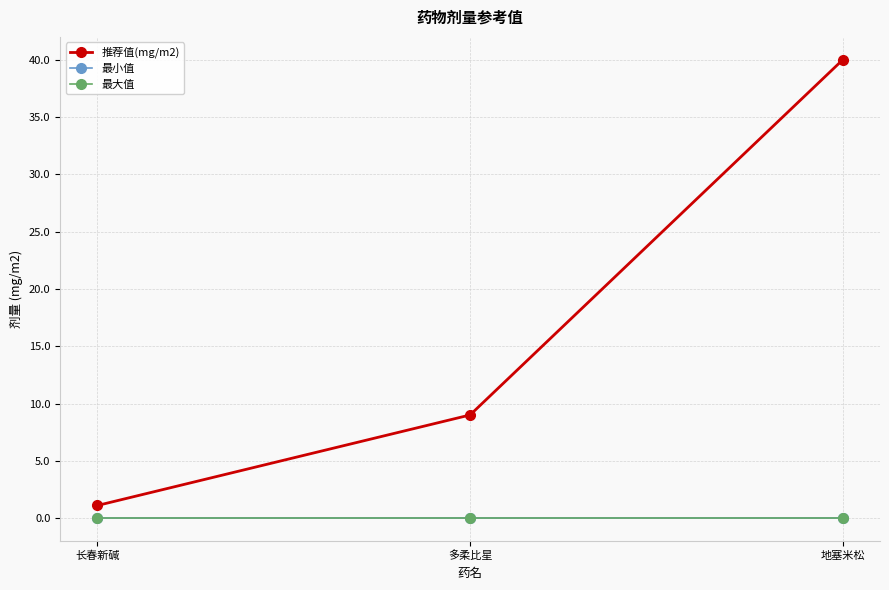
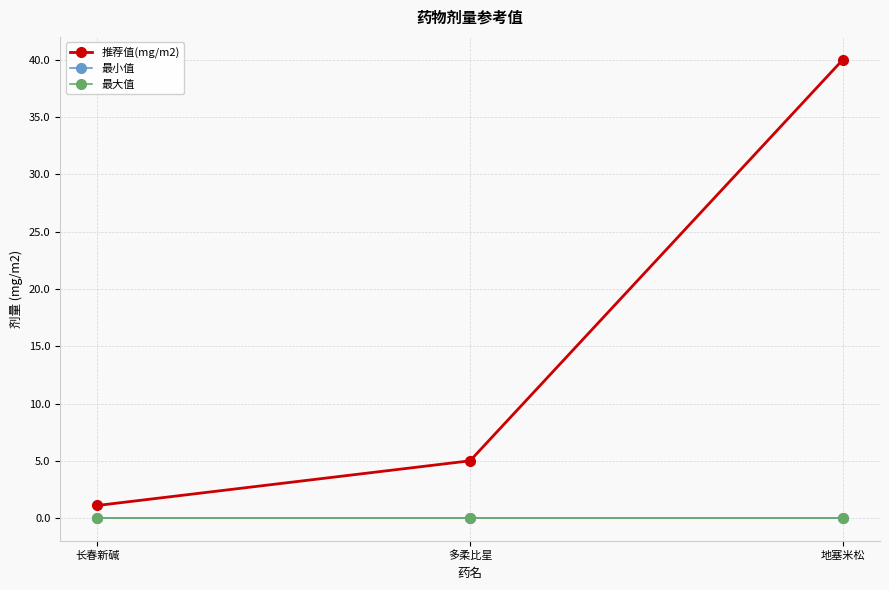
推荐值(mg/m2), 多柔比星: 9 -> 5
